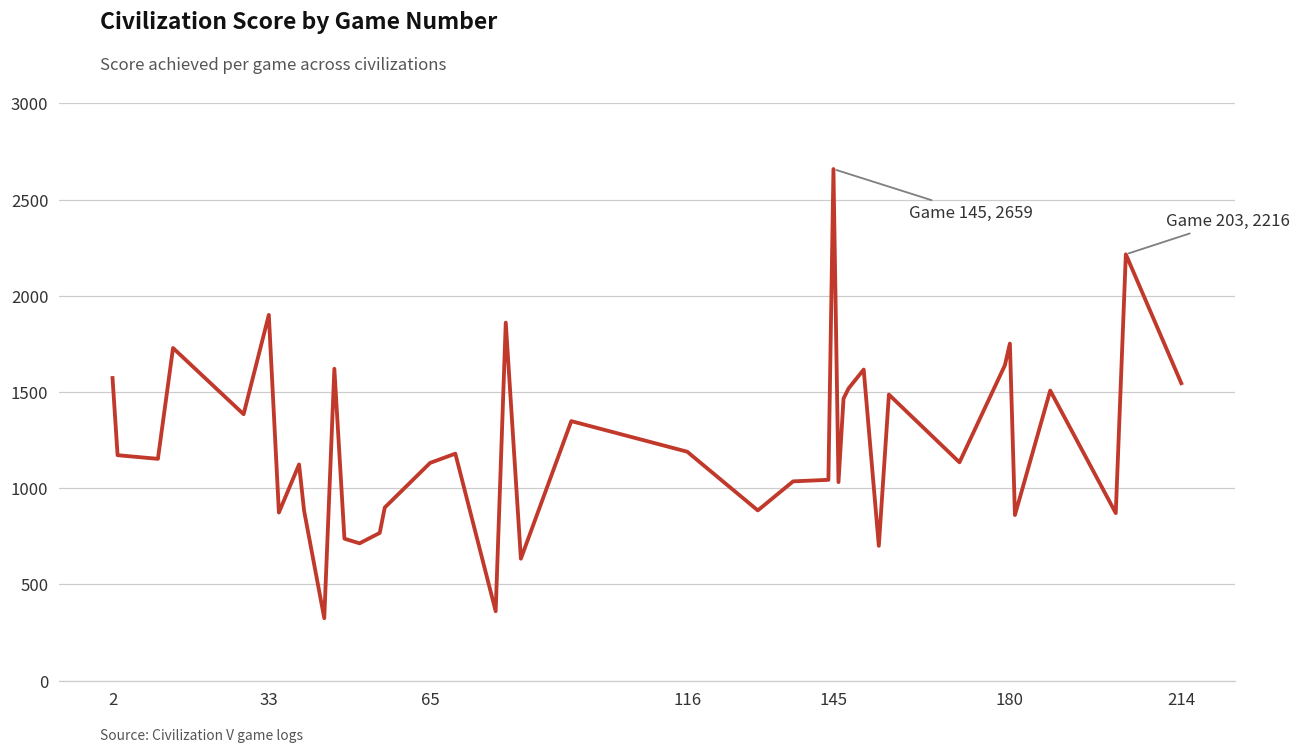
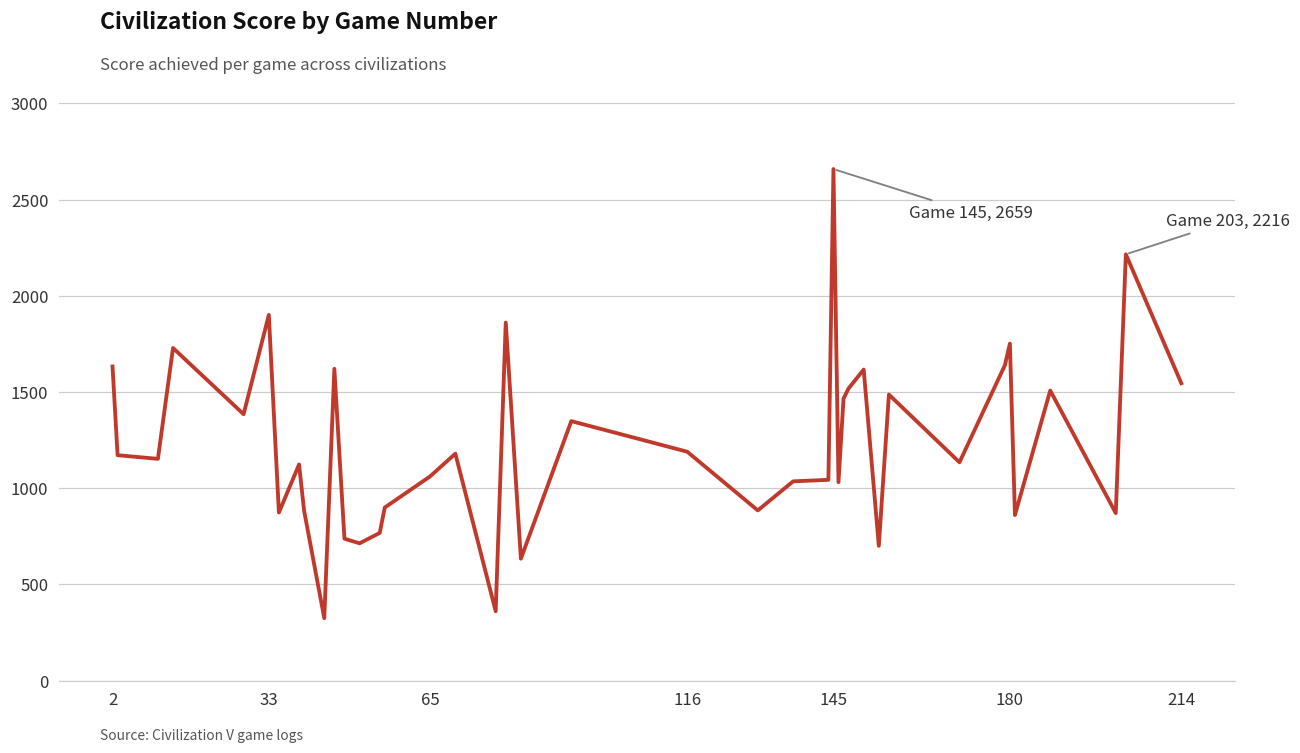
2: 1570 -> 1630
65: 1130 -> 1060
